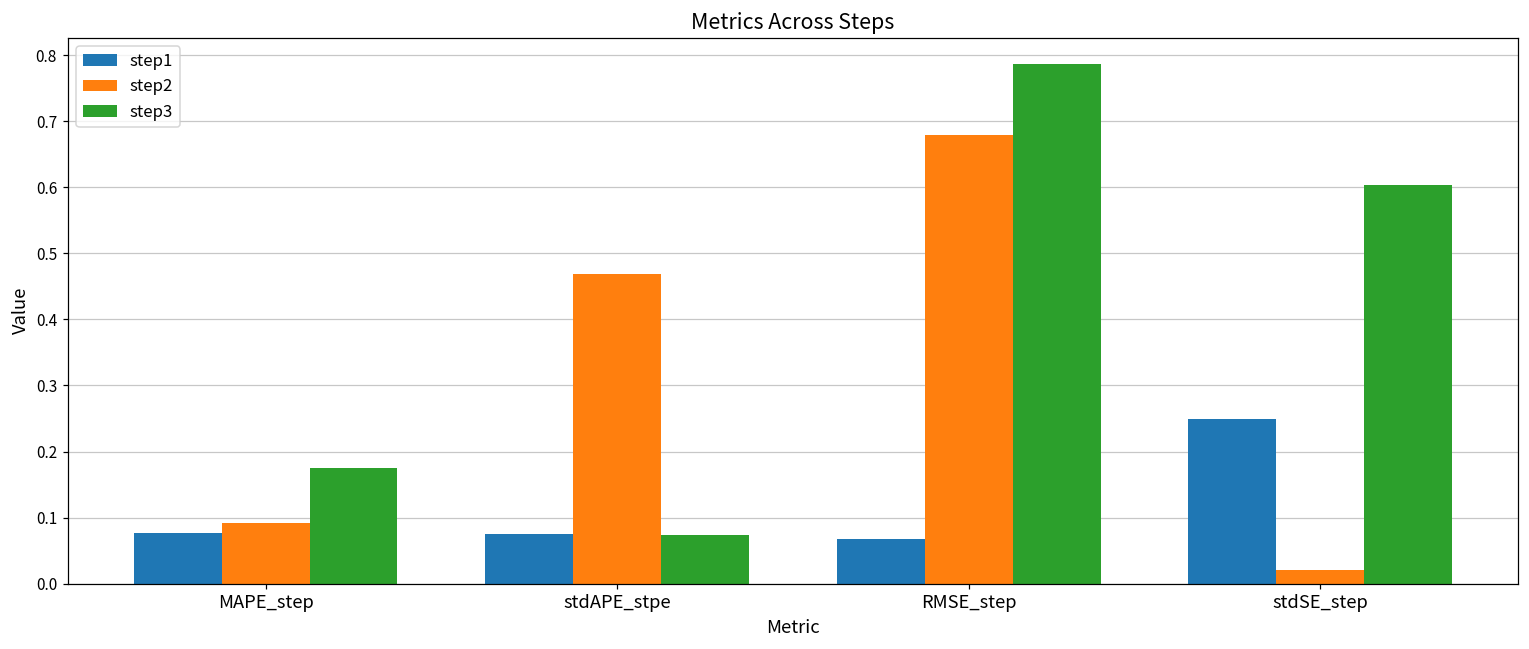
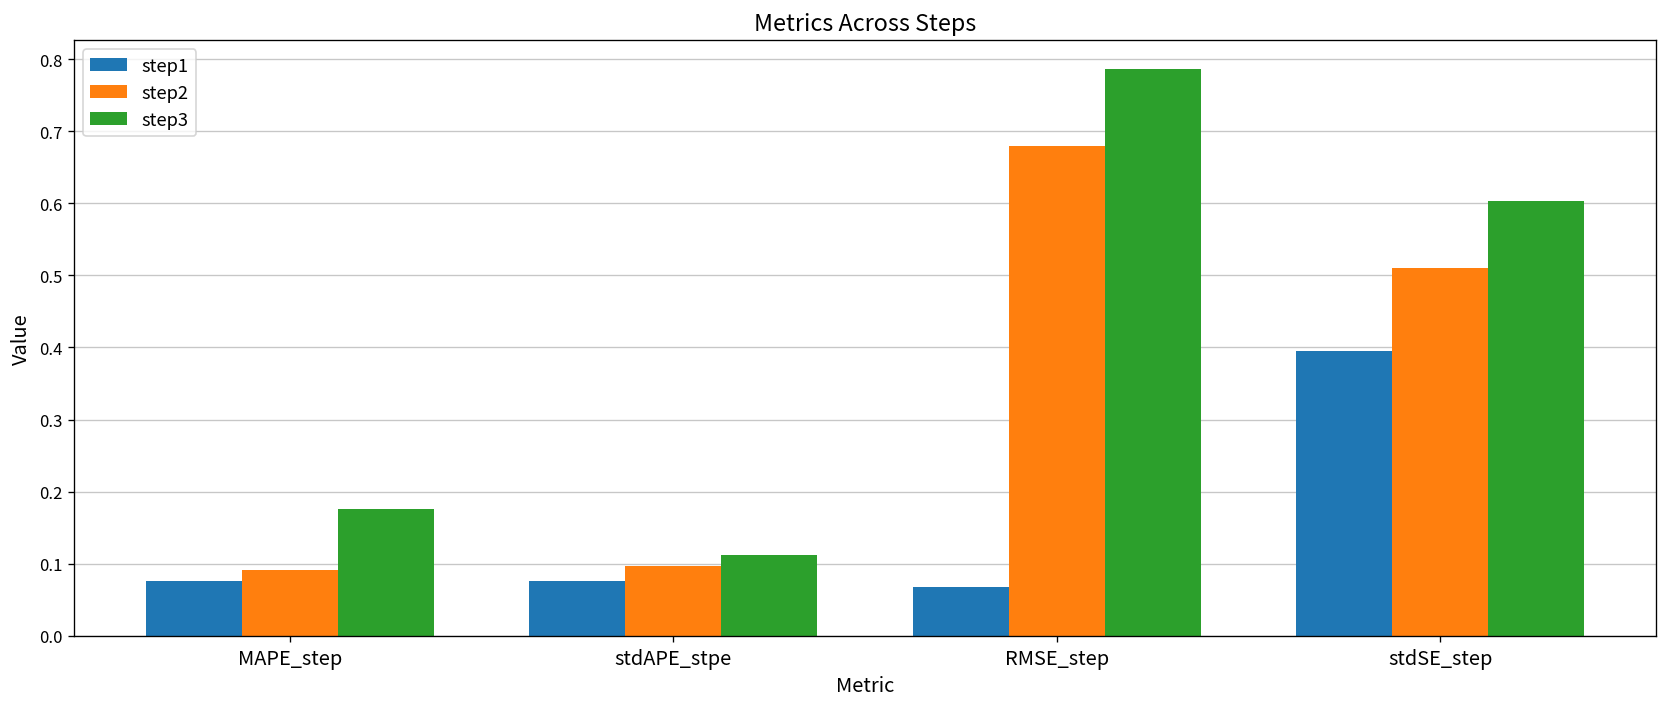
step2, stdAPE_stpe: 0.47 -> 0.10
step3, stdAPE_stpe: 0.07 -> 0.11
step1, stdSE_step: 0.25 -> 0.39
step2, stdSE_step: 0.02 -> 0.51
